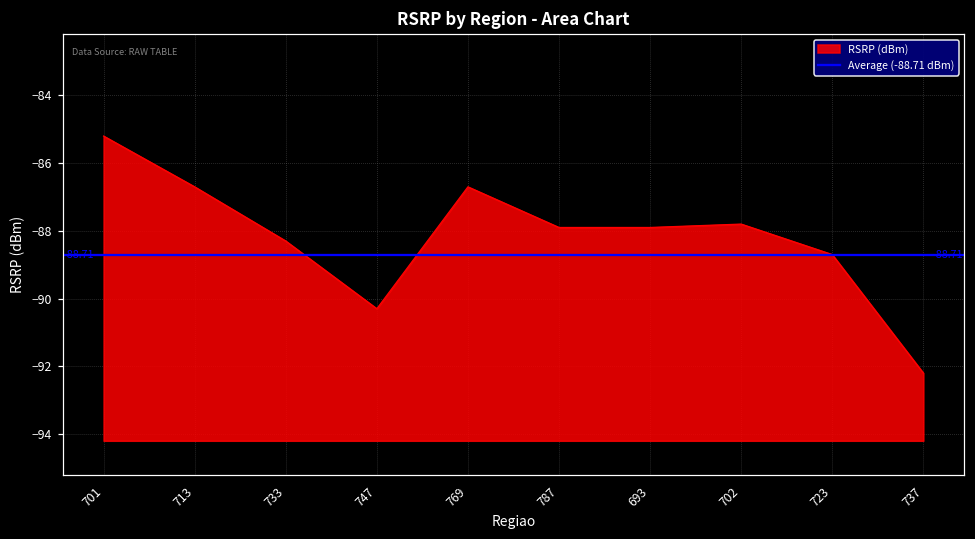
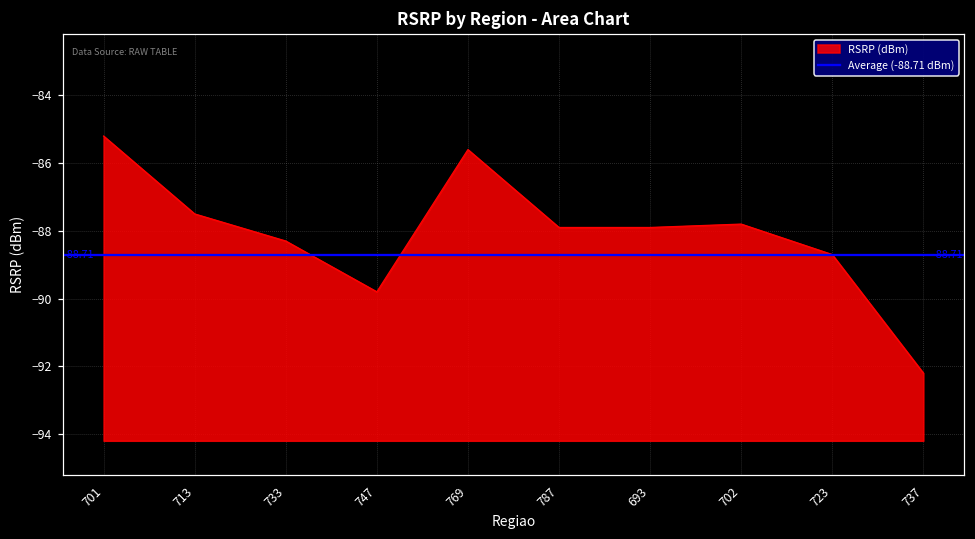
713: -86.7 -> -87.5
747: -90.3 -> -89.8
769: -86.7 -> -85.6
